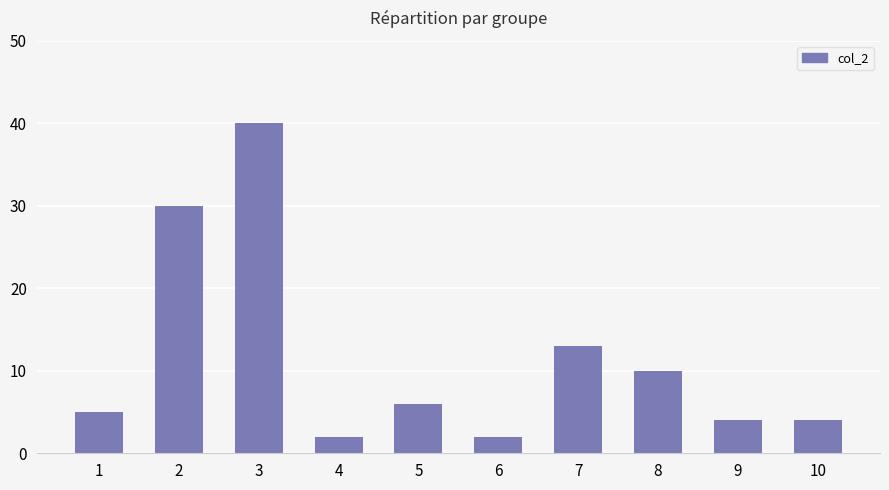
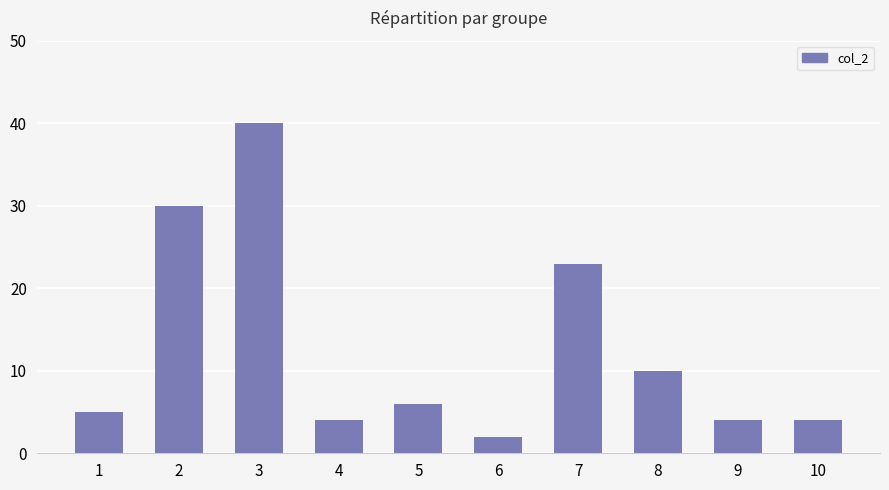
4: 2 -> 4
7: 13 -> 23
